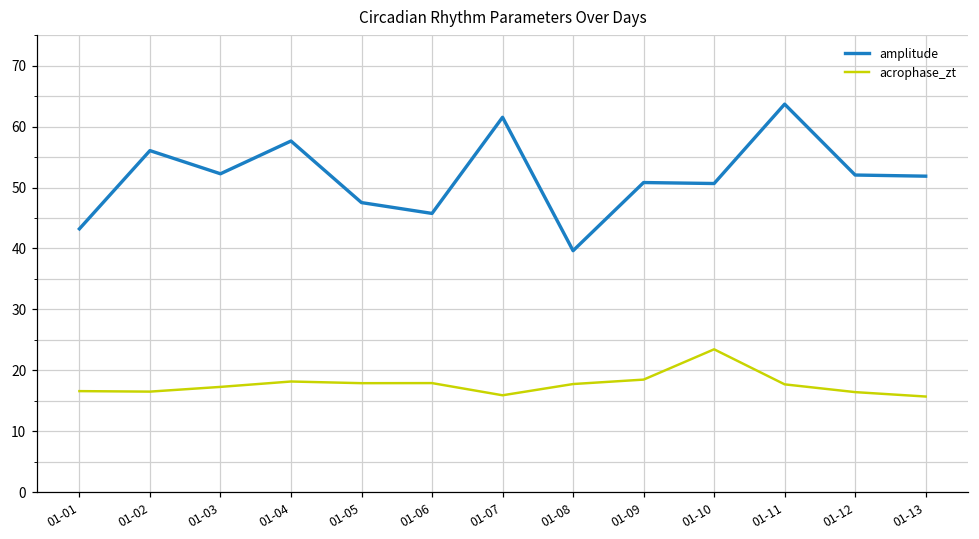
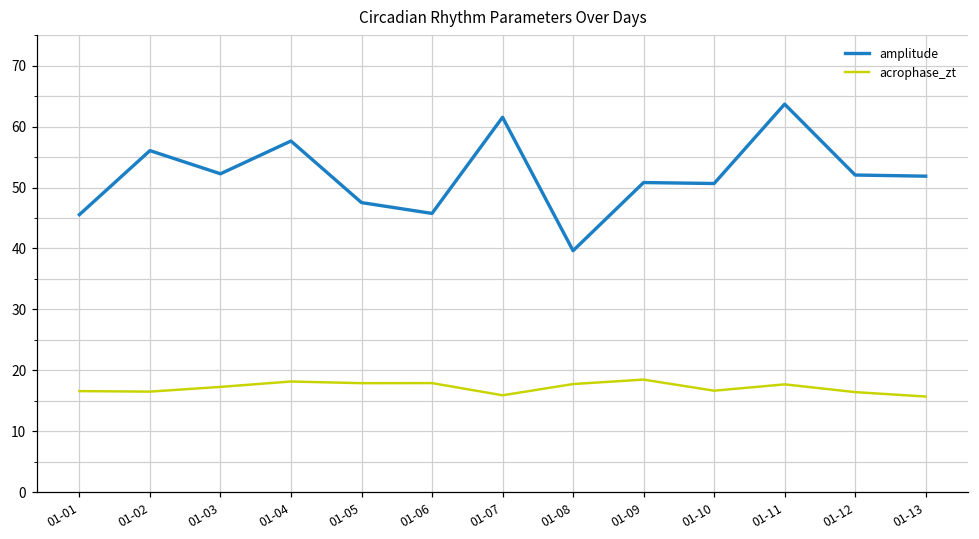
amplitude, 01-01: 43 -> 46
acrophase_zt, 01-10: 23 -> 17
